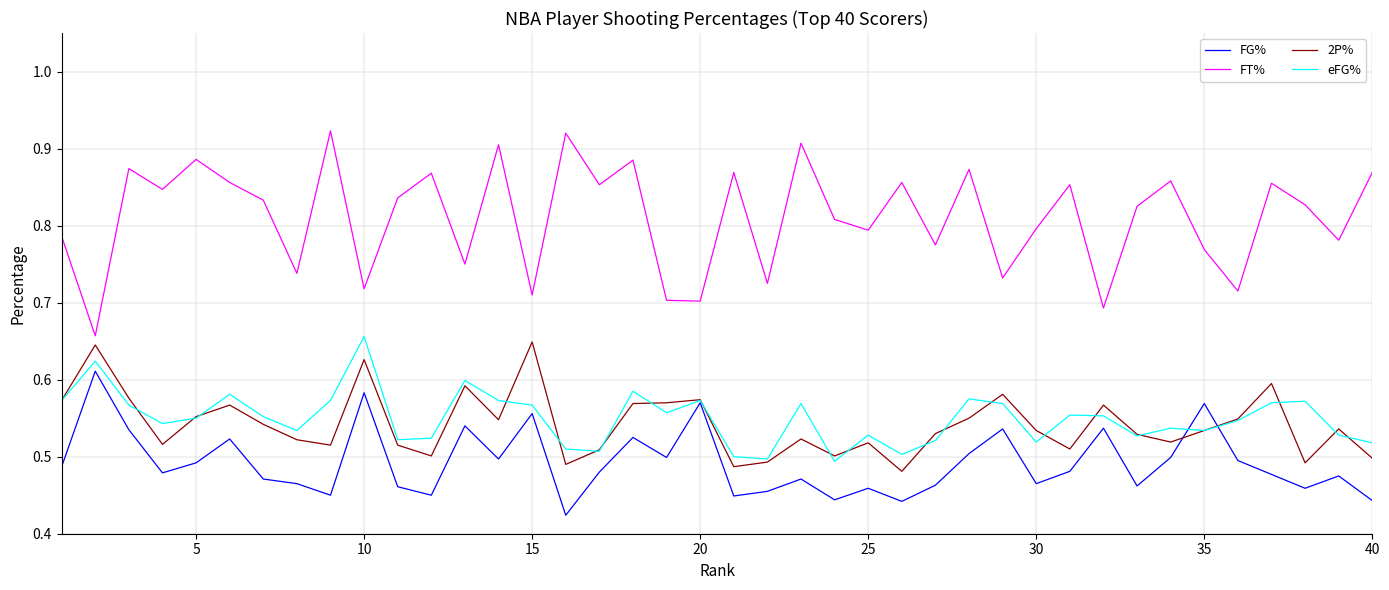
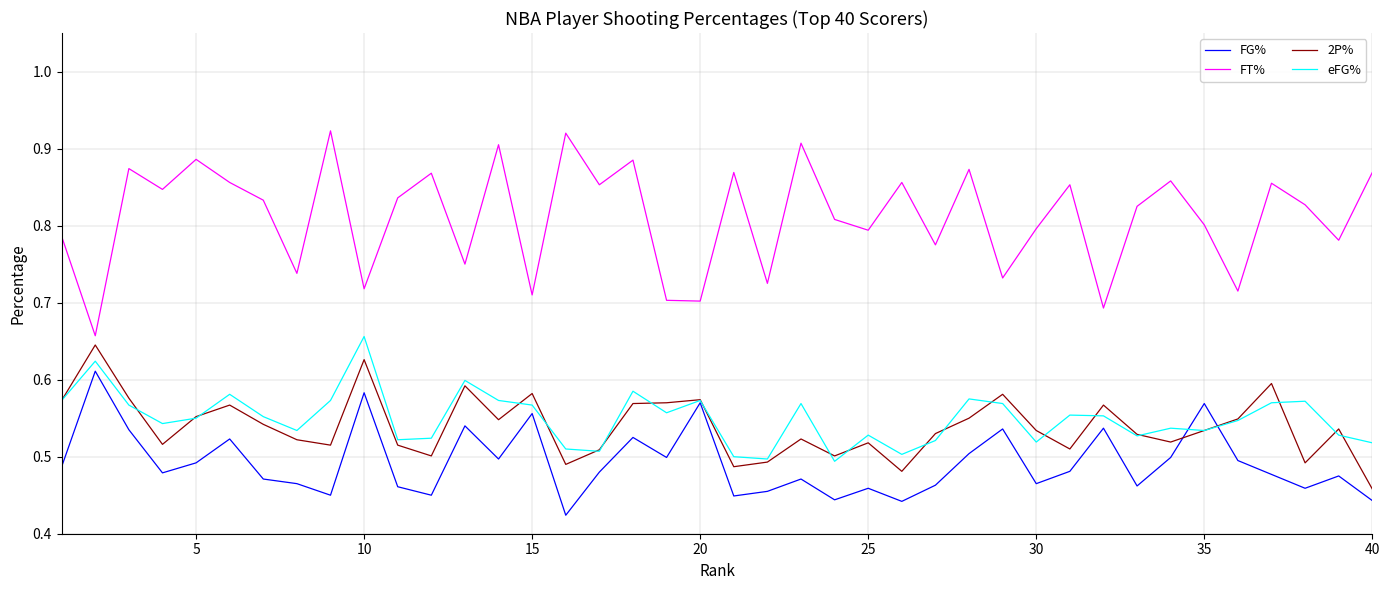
2P%, 15: 0.65 -> 0.58
FT%, 35: 0.77 -> 0.80
2P%, 40: 0.50 -> 0.46
